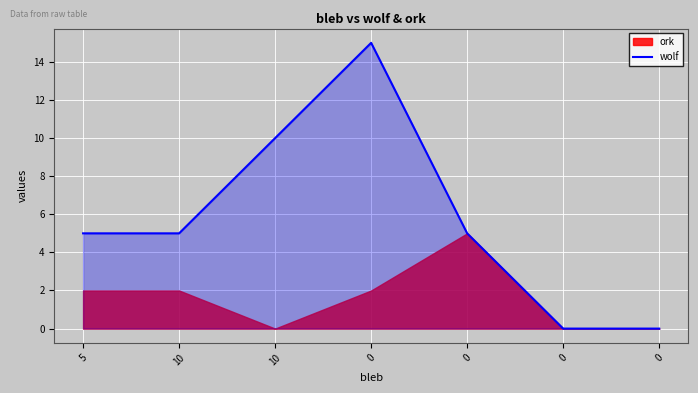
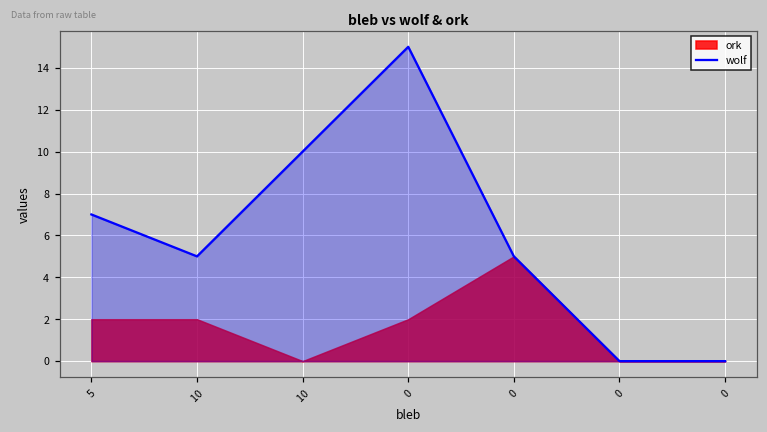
wolf, 5: 5 -> 7
